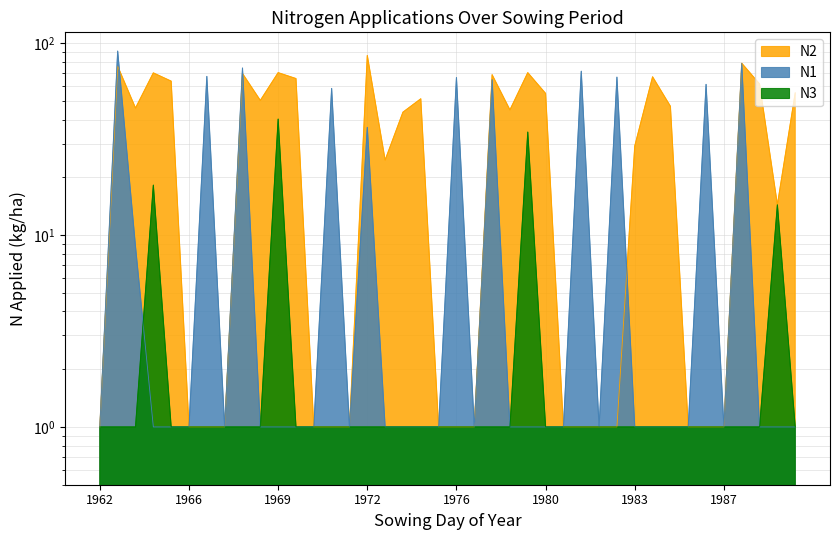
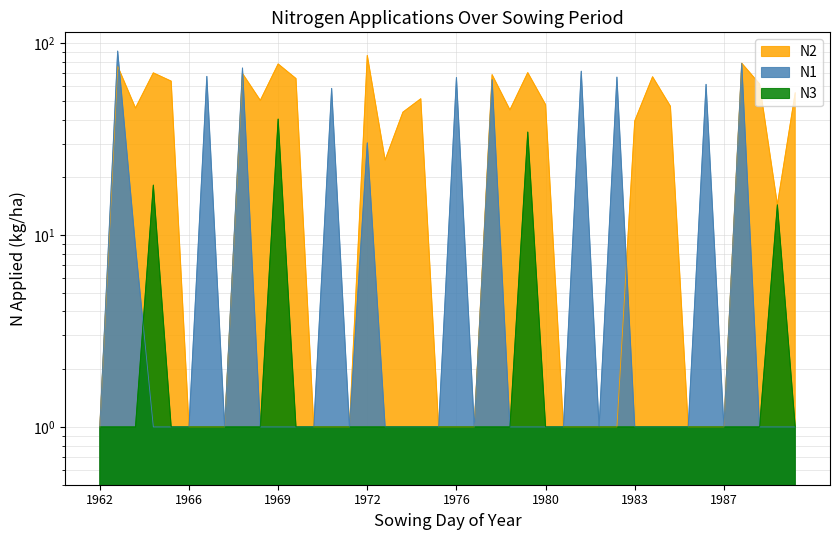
N2, 1969: 70 -> 78
N1, 1972: 36 -> 30
N2, 1980: 55 -> 48
N2, 1983: 29 -> 39
